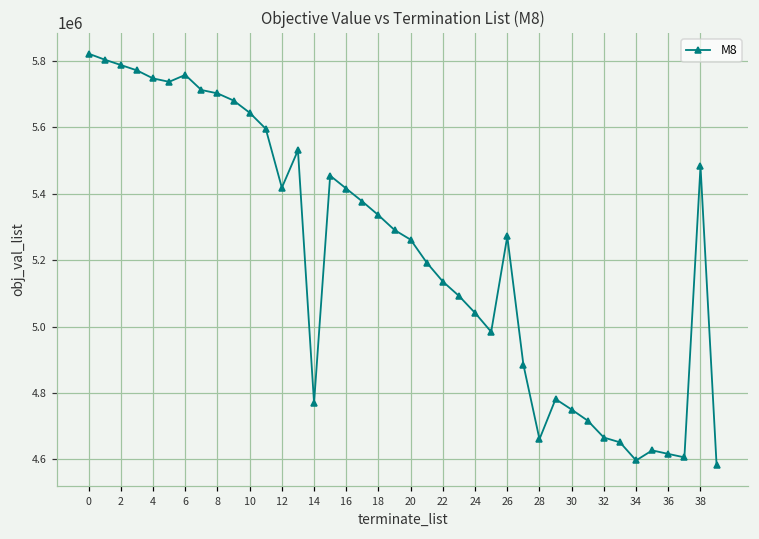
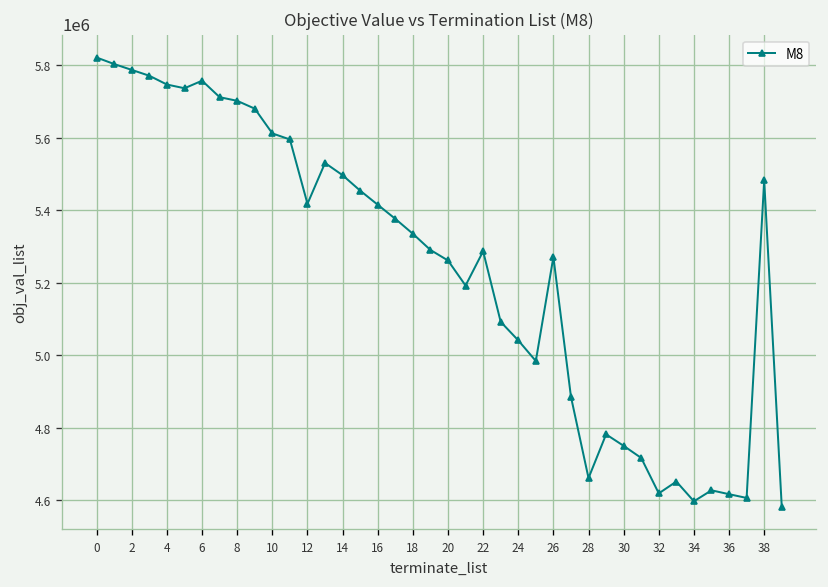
10: 5640000 -> 5610000
14: 4770000 -> 5500000
22: 5140000 -> 5290000
32: 4670000 -> 4620000
